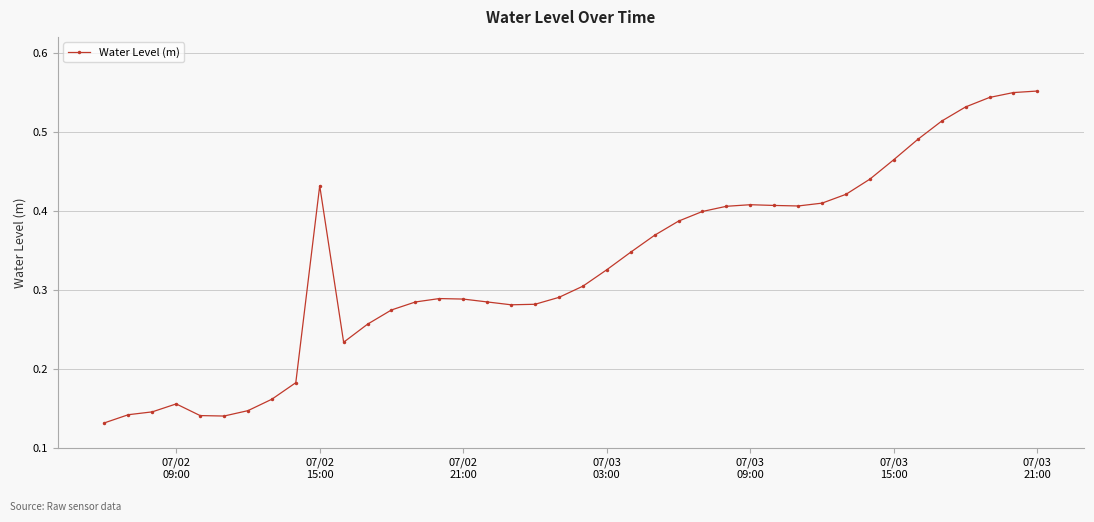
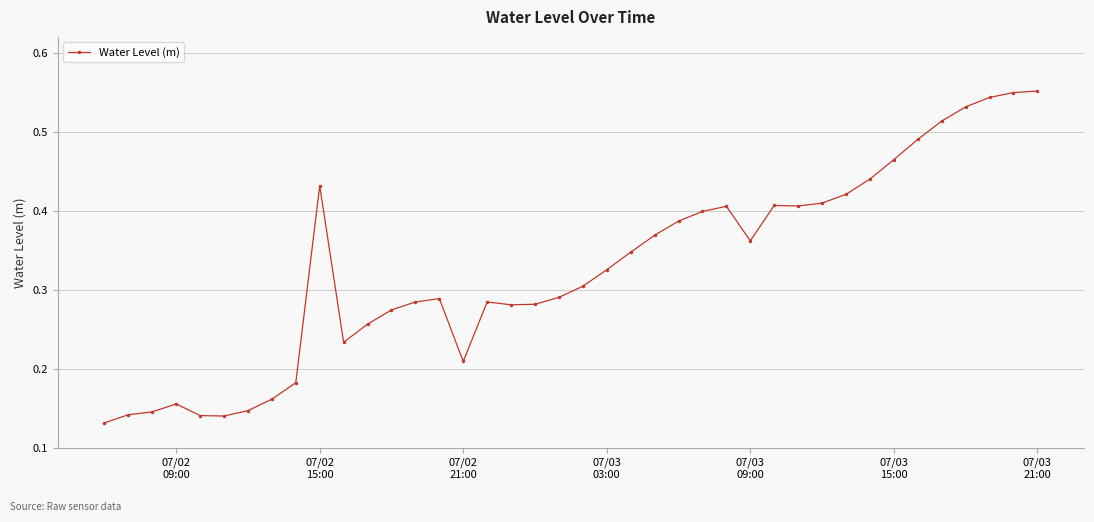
07/02 21:00: 0.29 -> 0.21
07/03 09:00: 0.41 -> 0.36
